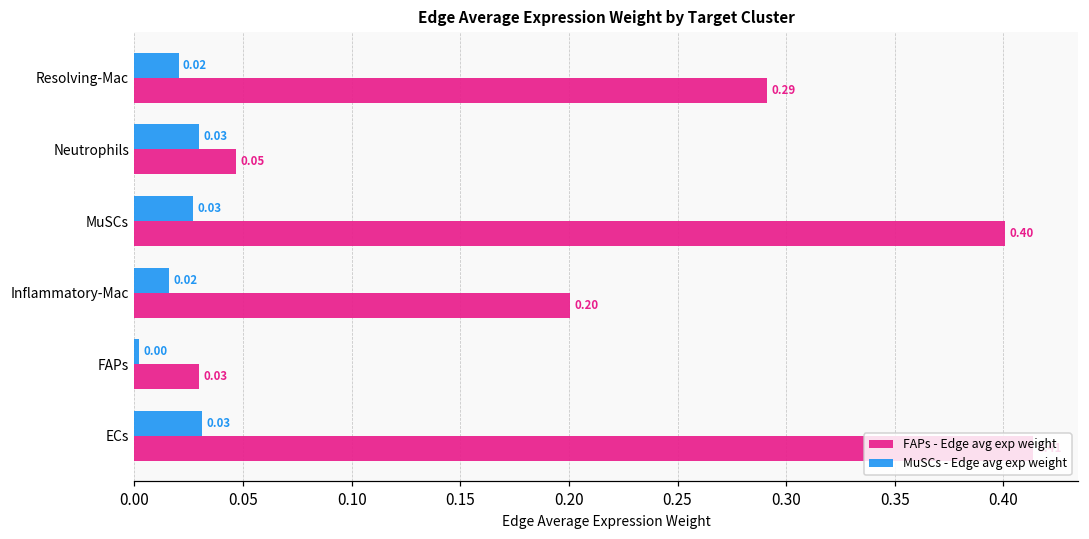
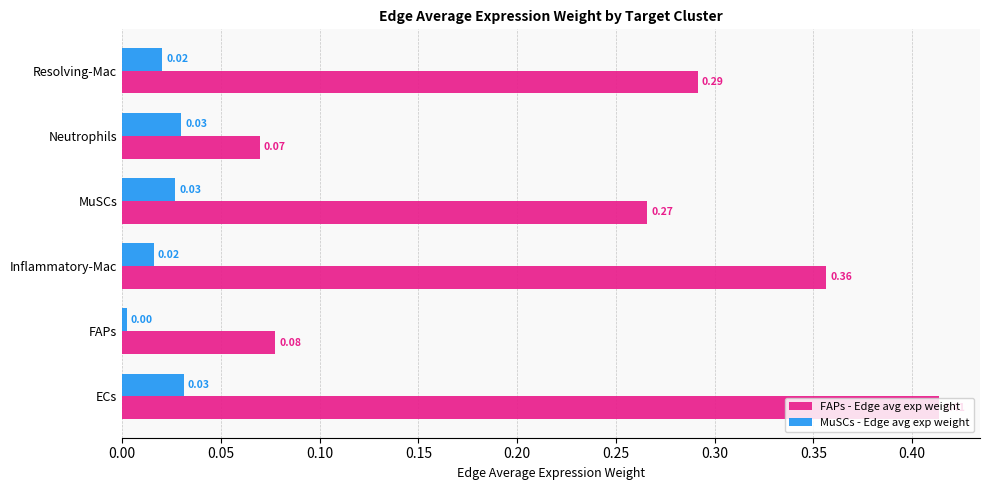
FAPs - Edge avg exp weight, Neutrophils: 0.05 -> 0.07
FAPs - Edge avg exp weight, MuSCs: 0.40 -> 0.27
FAPs - Edge avg exp weight, Inflammatory-Mac: 0.20 -> 0.36
FAPs - Edge avg exp weight, FAPs: 0.03 -> 0.08
